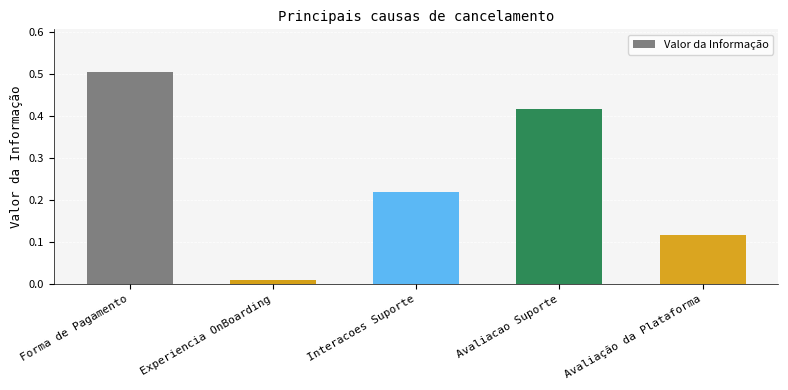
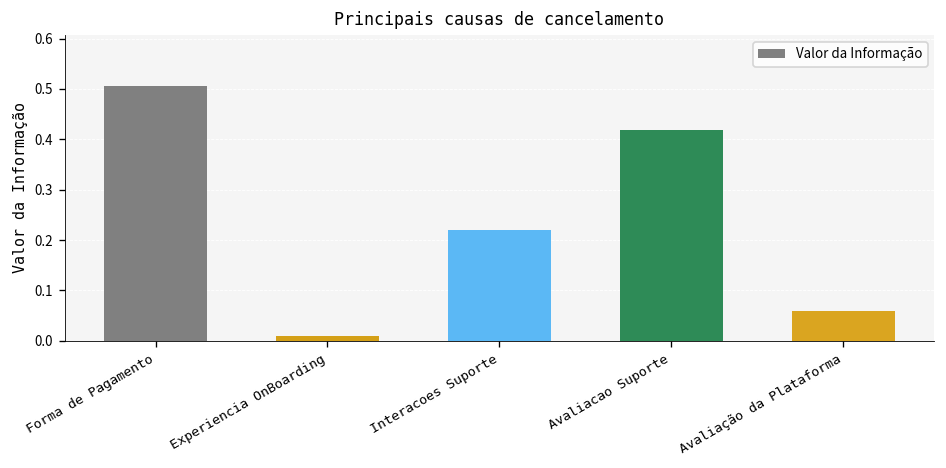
Avaliação da Plataforma: 0.12 -> 0.06
